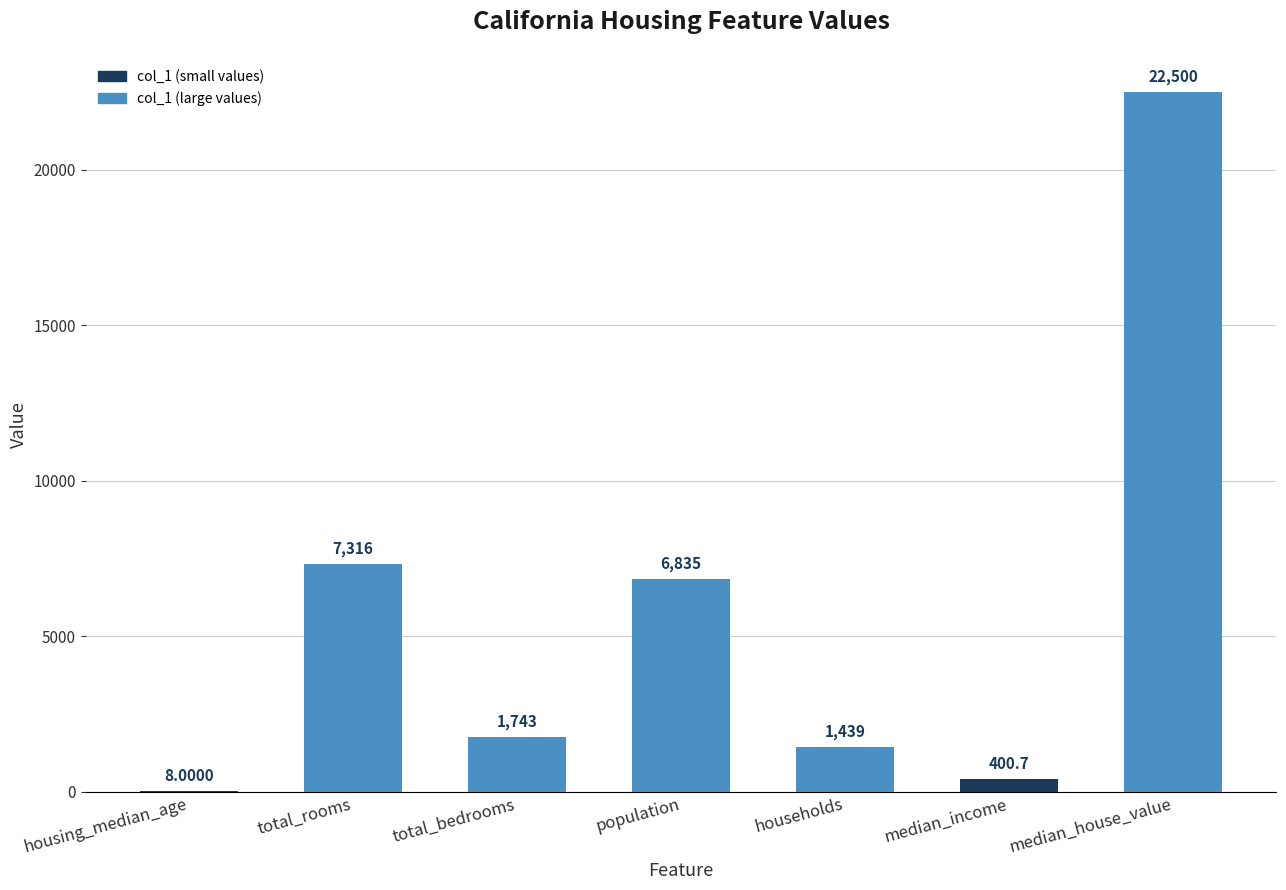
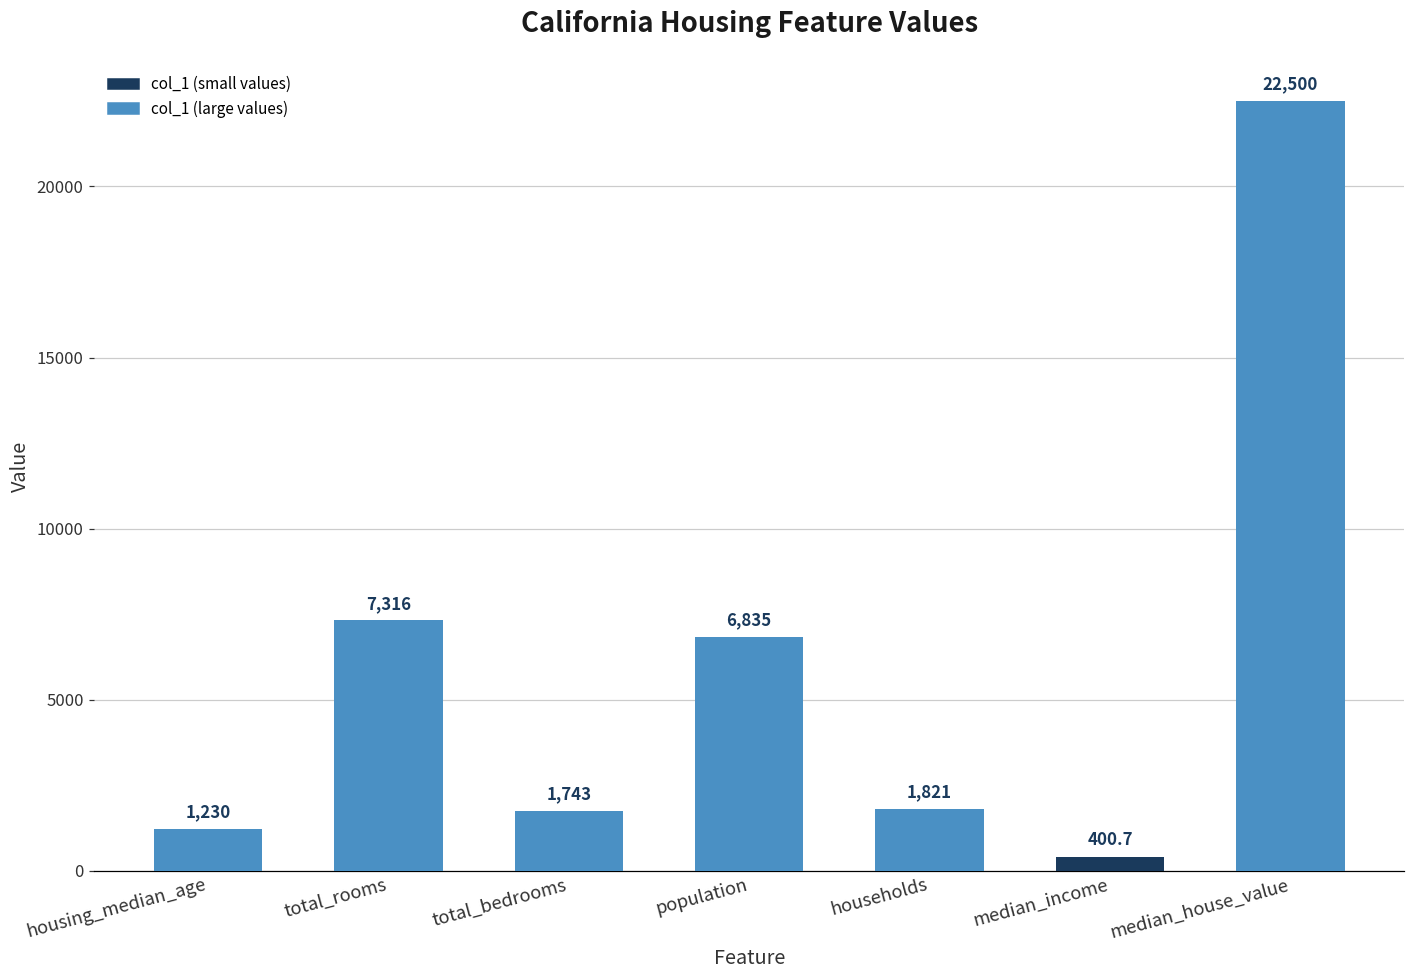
housing_median_age: 8.0000 -> 1,230
households: 1,439 -> 1,821
